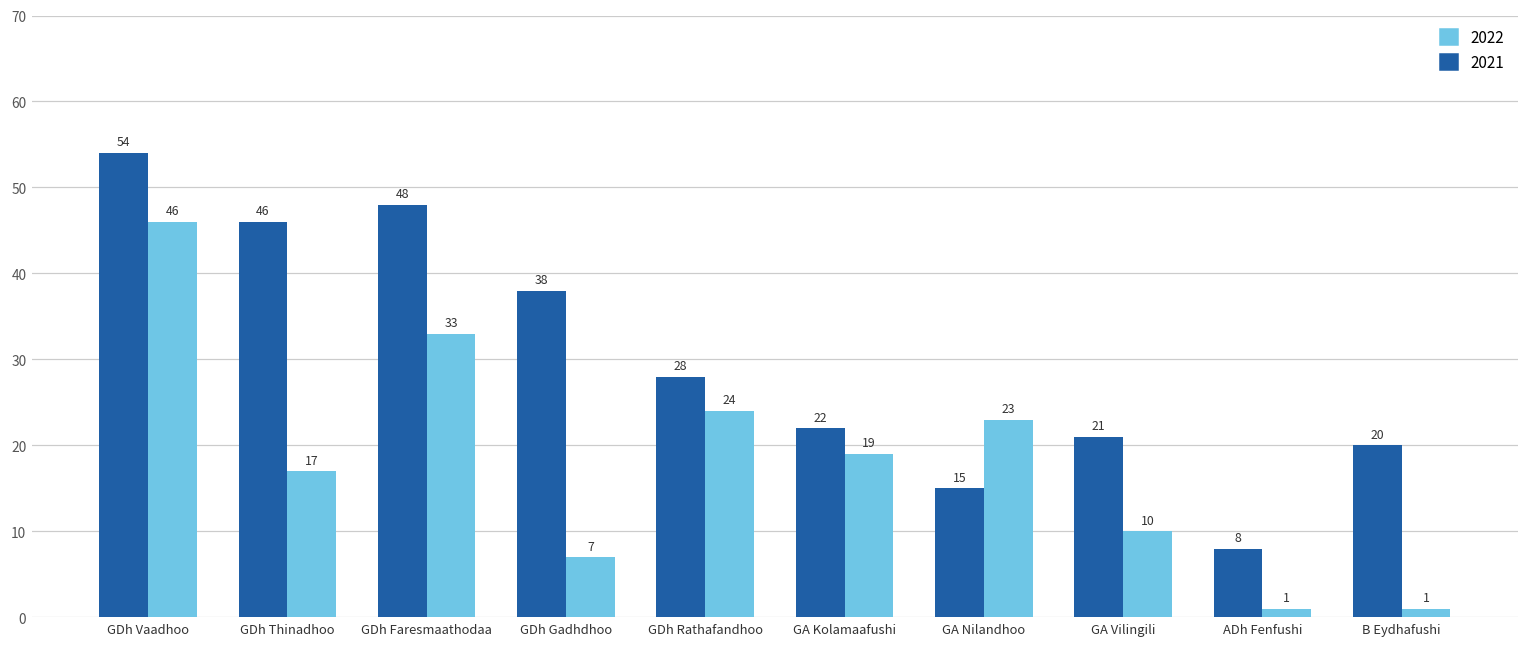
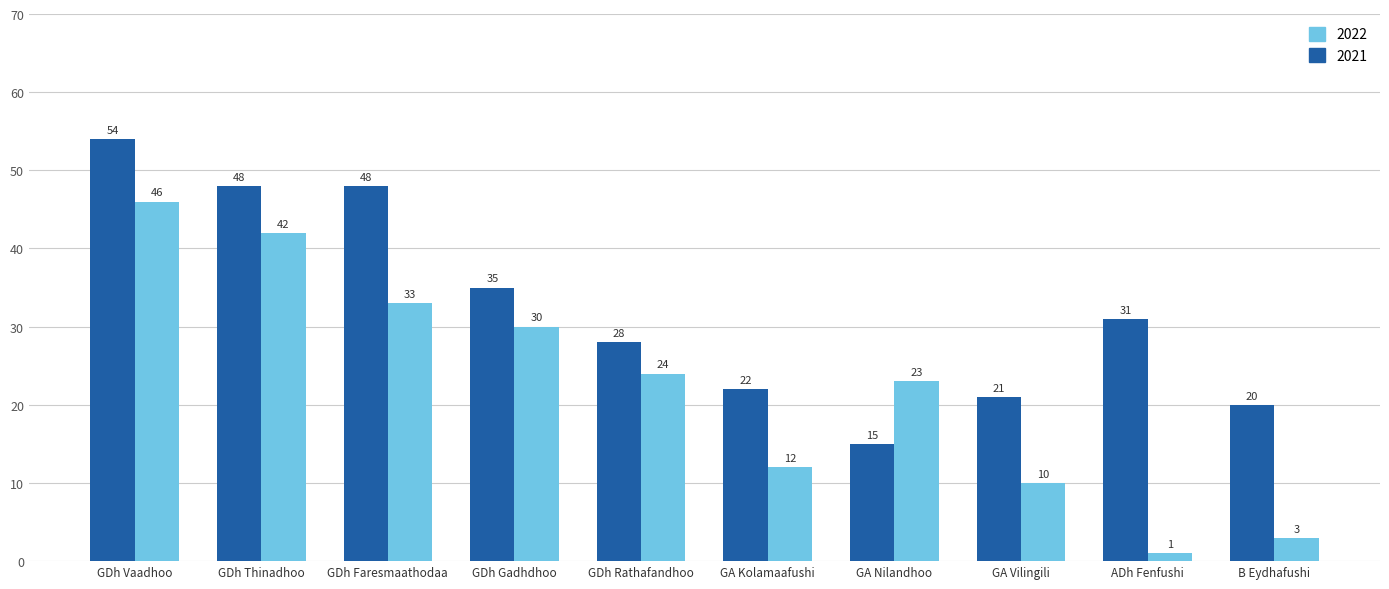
2021, GDh Thinadhoo: 46 -> 48
2022, GDh Thinadhoo: 17 -> 42
2021, GDh Gadhdhoo: 38 -> 35
2022, GDh Gadhdhoo: 7 -> 30
2022, GA Kolamaafushi: 19 -> 12
2021, ADh Fenfushi: 8 -> 31
2022, B Eydhafushi: 1 -> 3
